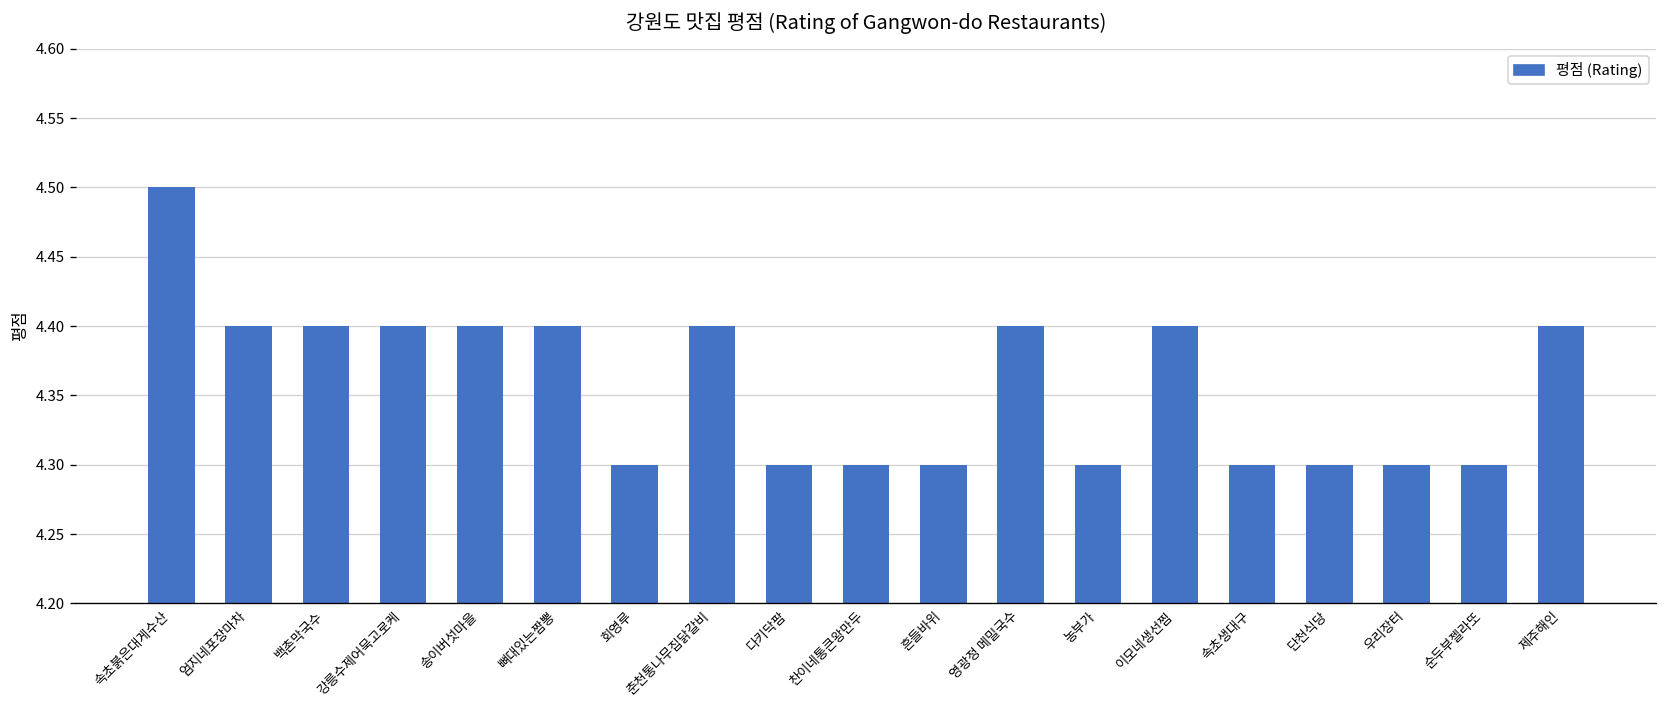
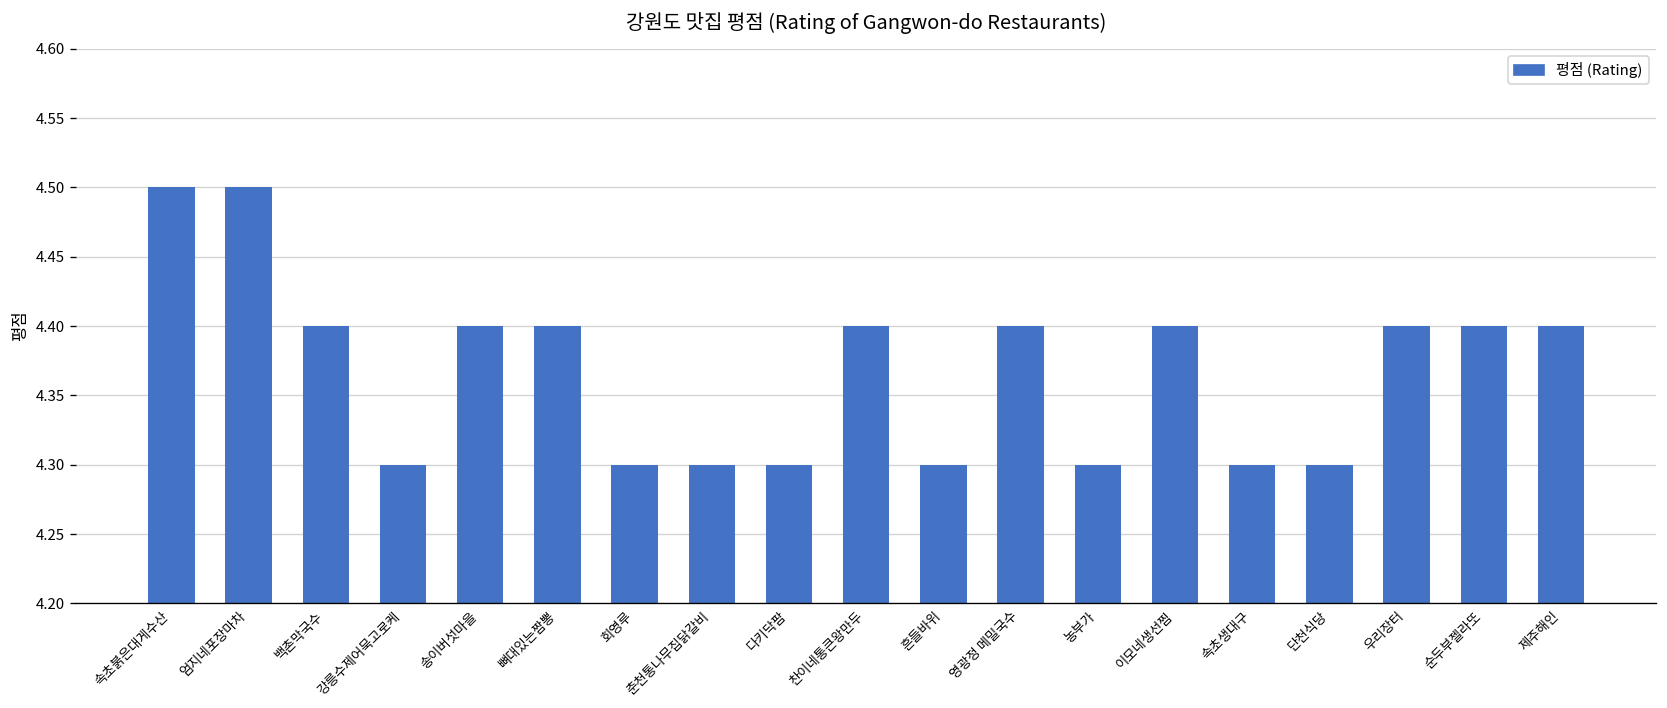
엄지네포장마차: 4.4 -> 4.5
강릉수제어묵고로케: 4.4 -> 4.3
춘천통나무집닭갈비: 4.4 -> 4.3
찬이네통큰왕만두: 4.3 -> 4.4
우리장터: 4.3 -> 4.4
순두부젤라또: 4.3 -> 4.4
